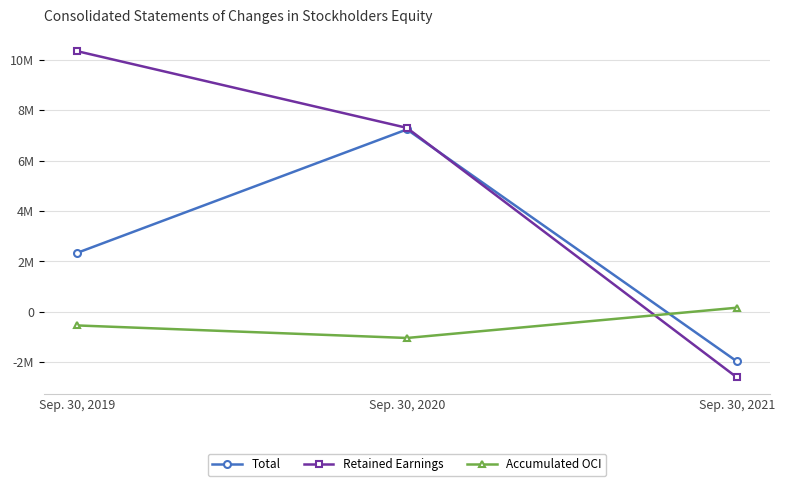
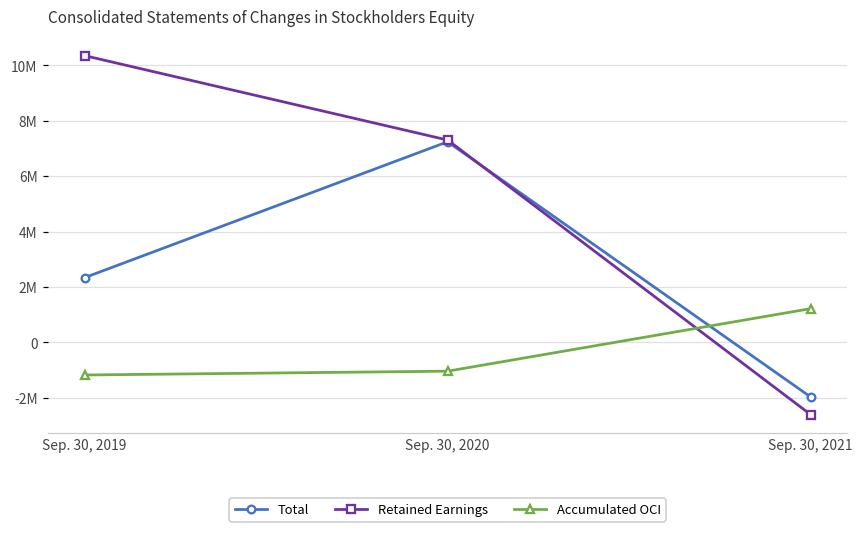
Accumulated OCI, Sep. 30, 2019: -500000 -> -1200000
Accumulated OCI, Sep. 30, 2021: 200000 -> 1200000
